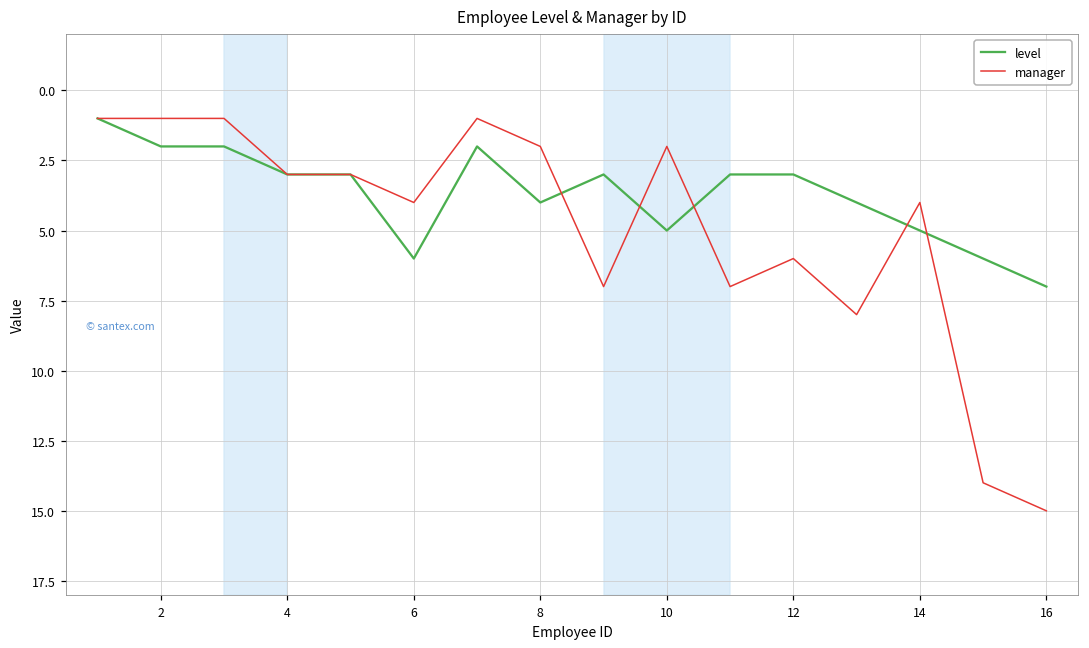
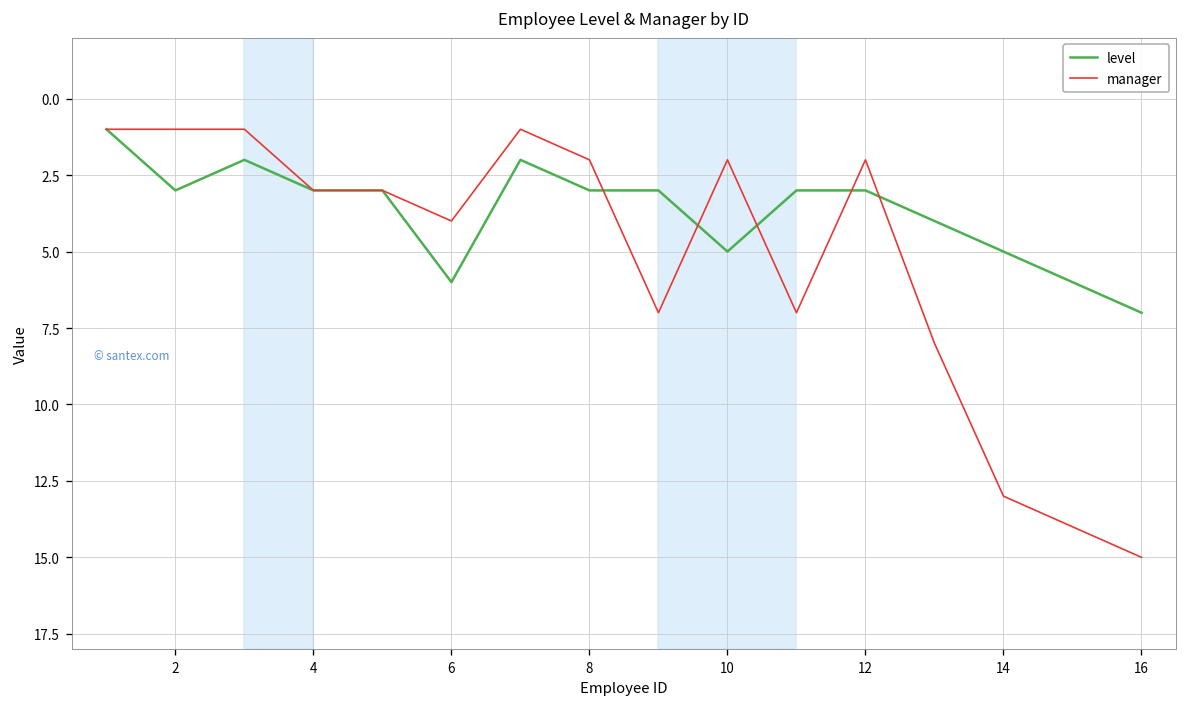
level, 2: 2 -> 3
level, 8: 4 -> 3
manager, 12: 6 -> 2
manager, 14: 4 -> 13
